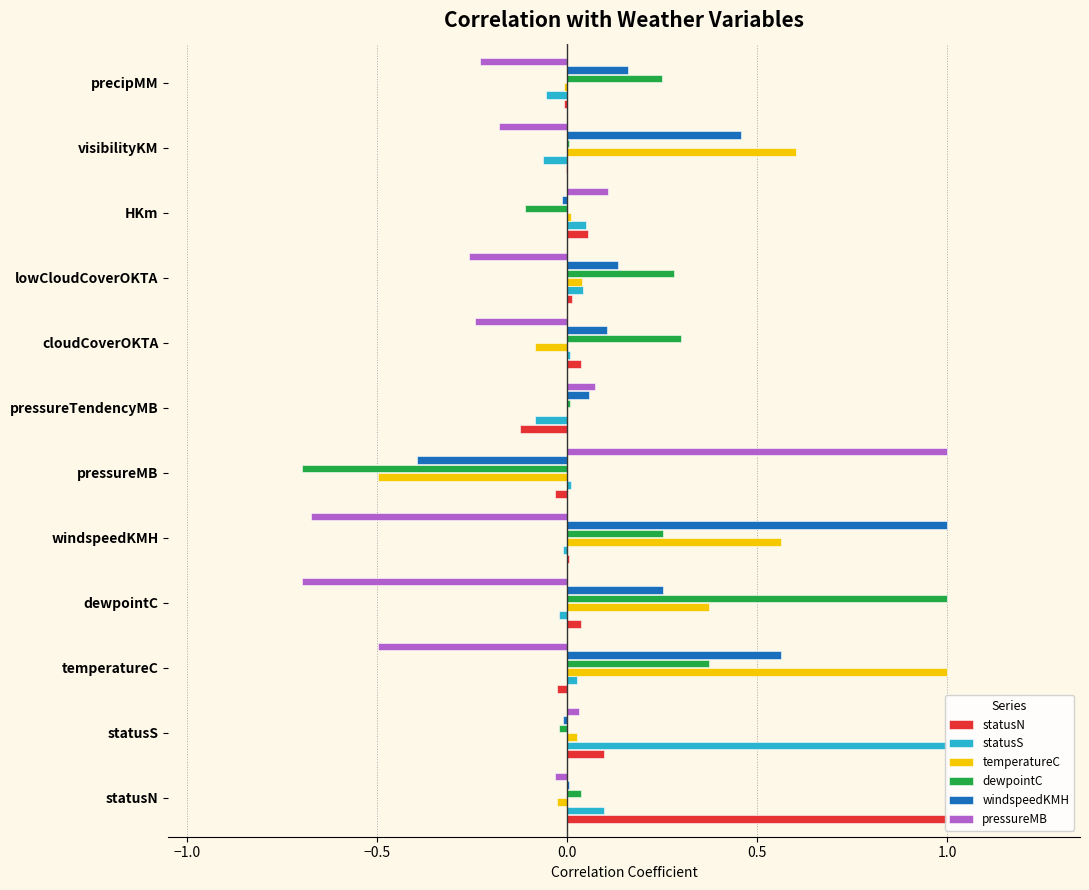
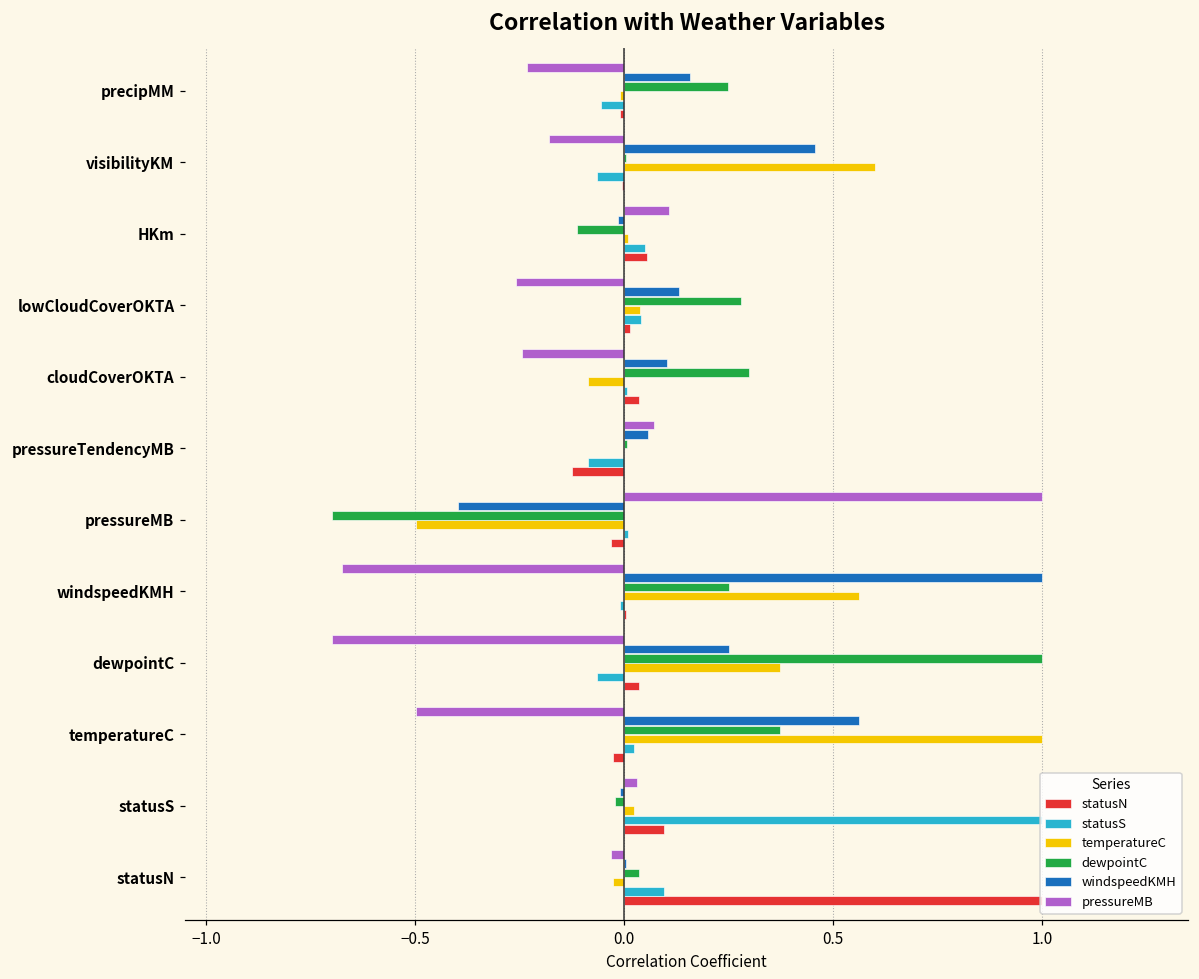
statusS, dewpointC: -0.02 -> -0.07
